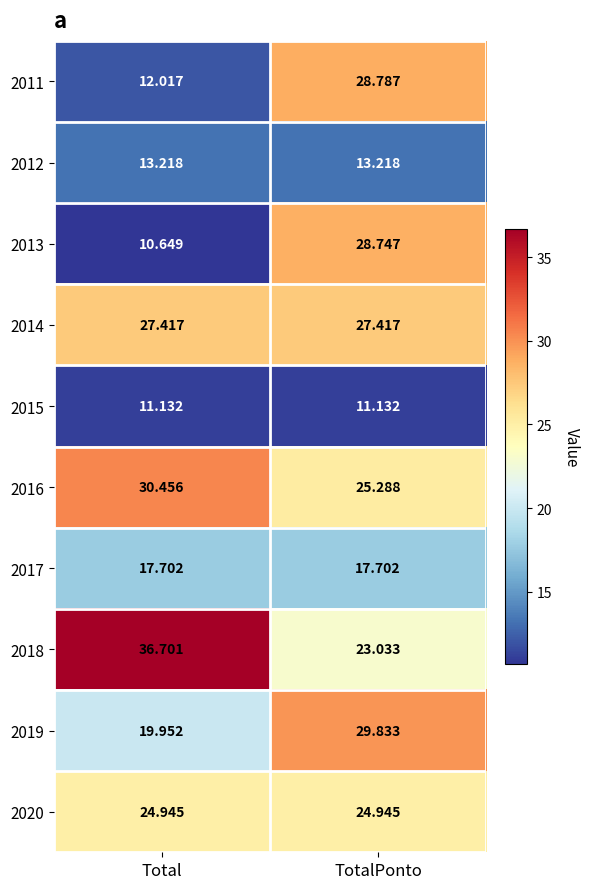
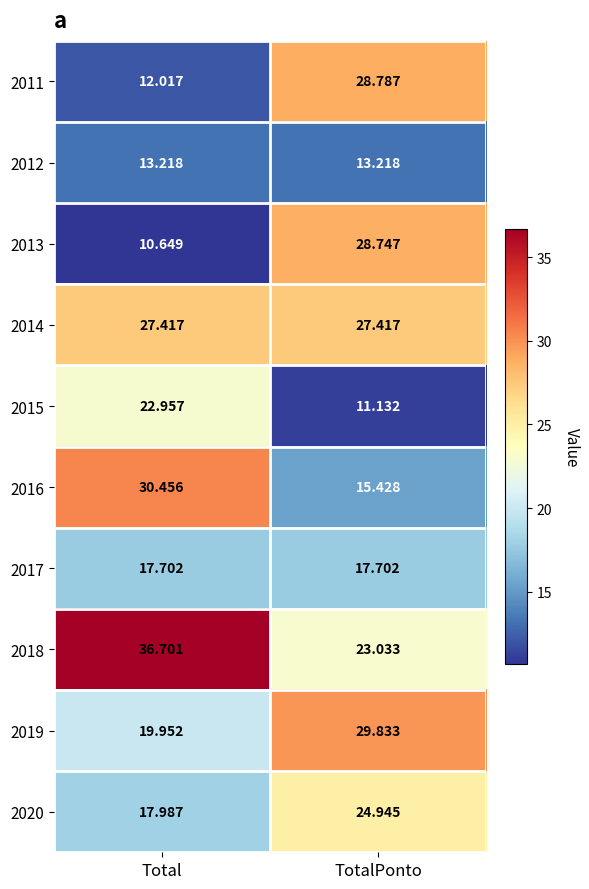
2015, Total: 11.132 -> 22.957
2016, TotalPonto: 25.288 -> 15.428
2020, Total: 24.945 -> 17.987
